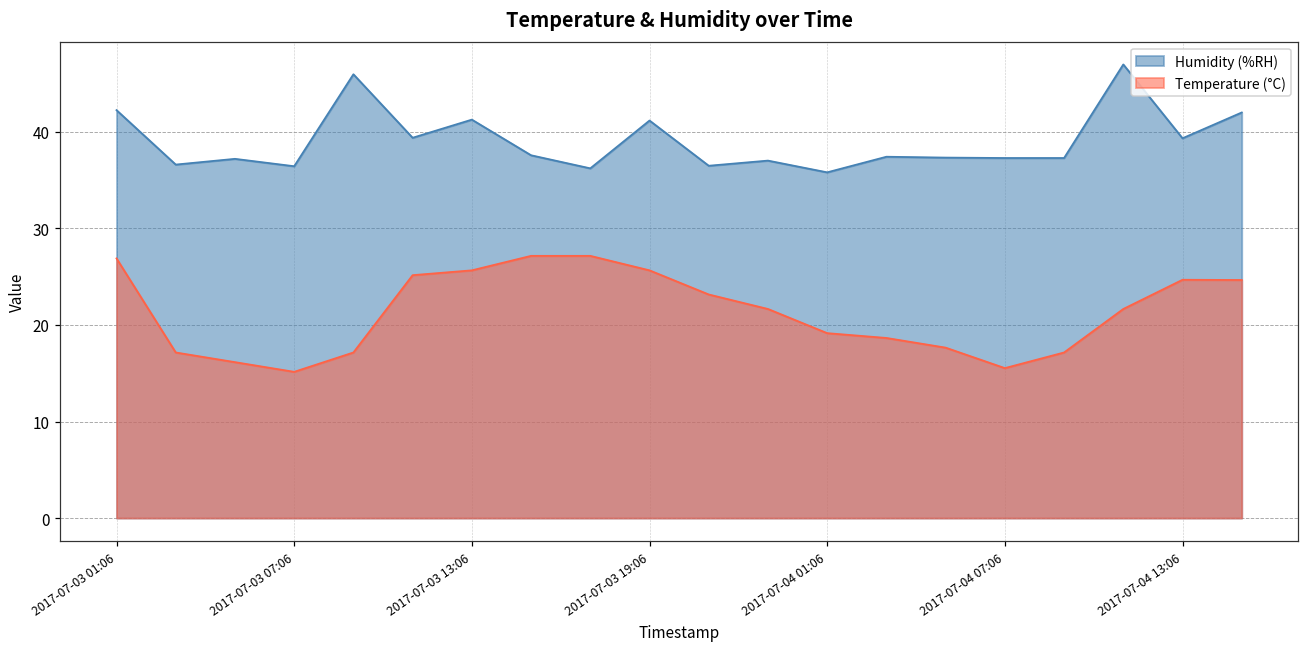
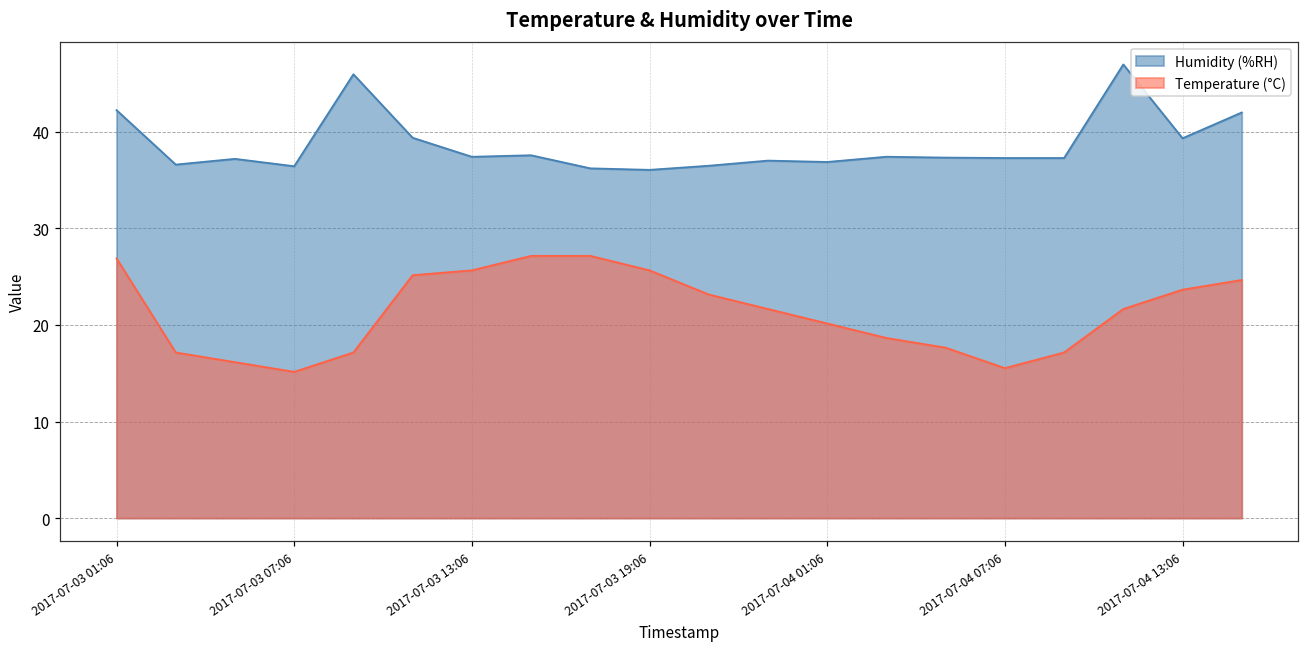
Humidity (%RH), 2017-07-03 13:06: 41 -> 37
Humidity (%RH), 2017-07-03 19:06: 41 -> 36
Humidity (%RH), 2017-07-04 01:06: 36 -> 37
Temperature (°C), 2017-07-04 01:06: 19 -> 20
Temperature (°C), 2017-07-04 13:06: 25 -> 24
